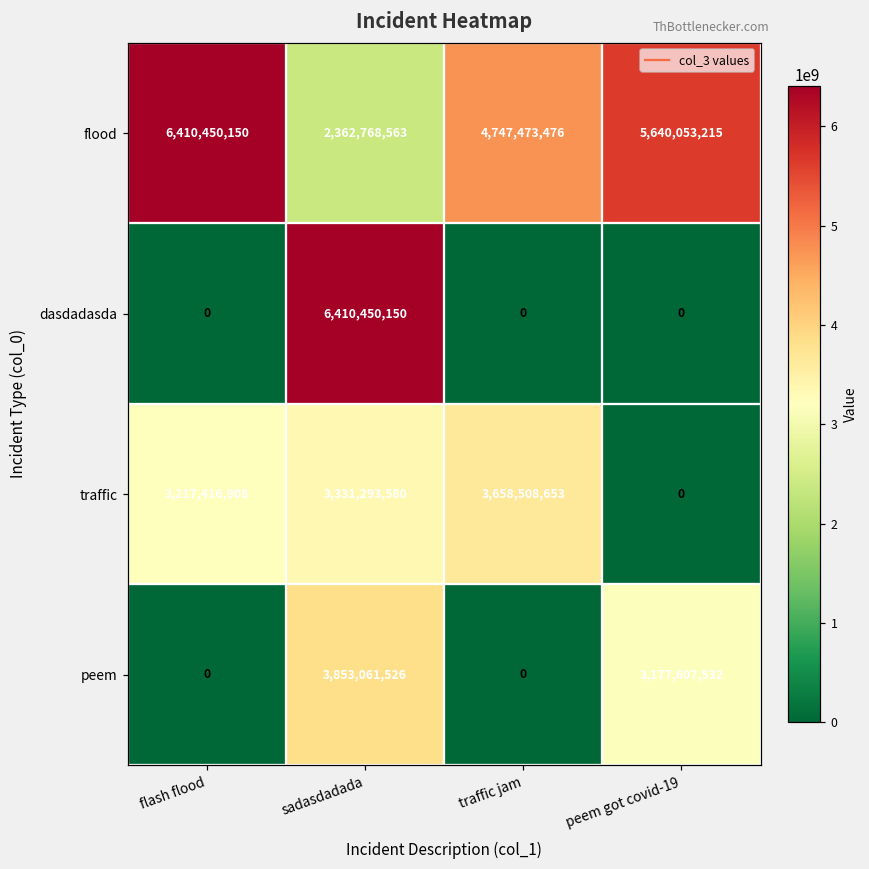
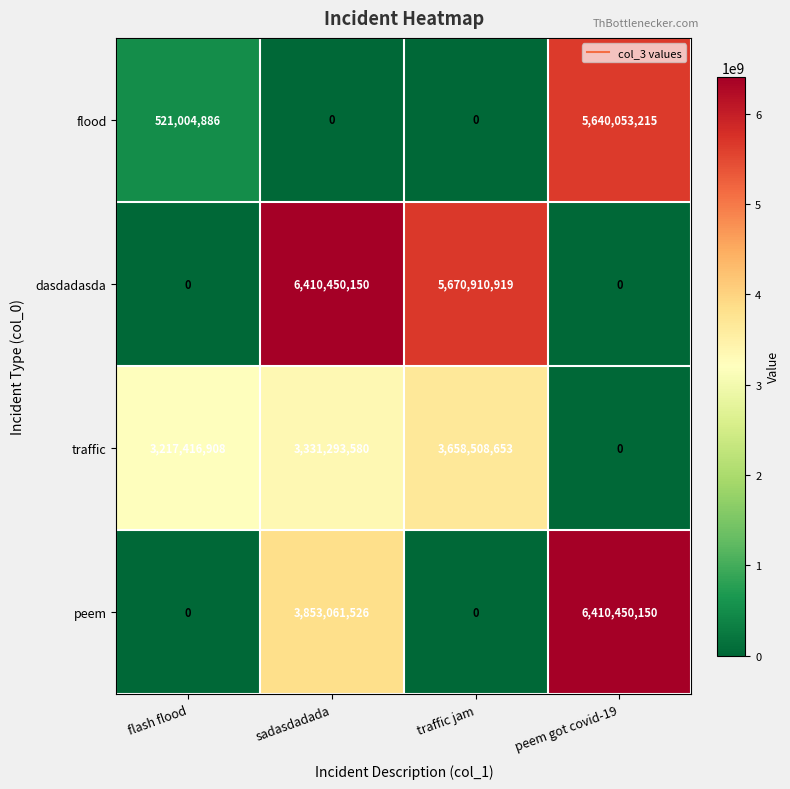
flood, flash flood: 6,410,450,150 -> 521,004,886
flood, sadasdadada: 2,362,768,563 -> 0
flood, traffic jam: 4,747,473,476 -> 0
dasdadasda, traffic jam: 0 -> 5,670,910,919
peem, peem got covid-19: 3,177,607,532 -> 6,410,450,150
